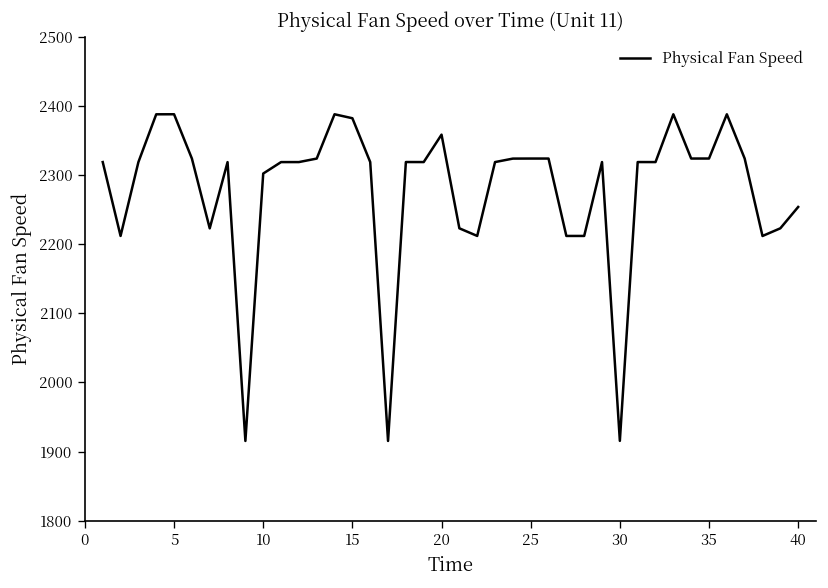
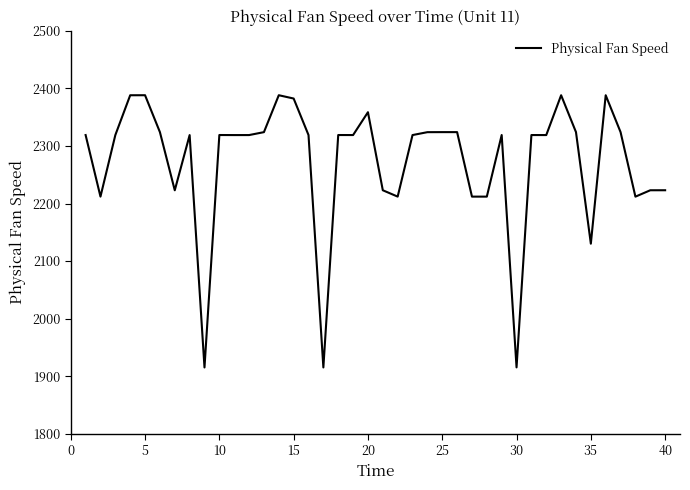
10: 2300 -> 2320
35: 2320 -> 2130
40: 2250 -> 2220
